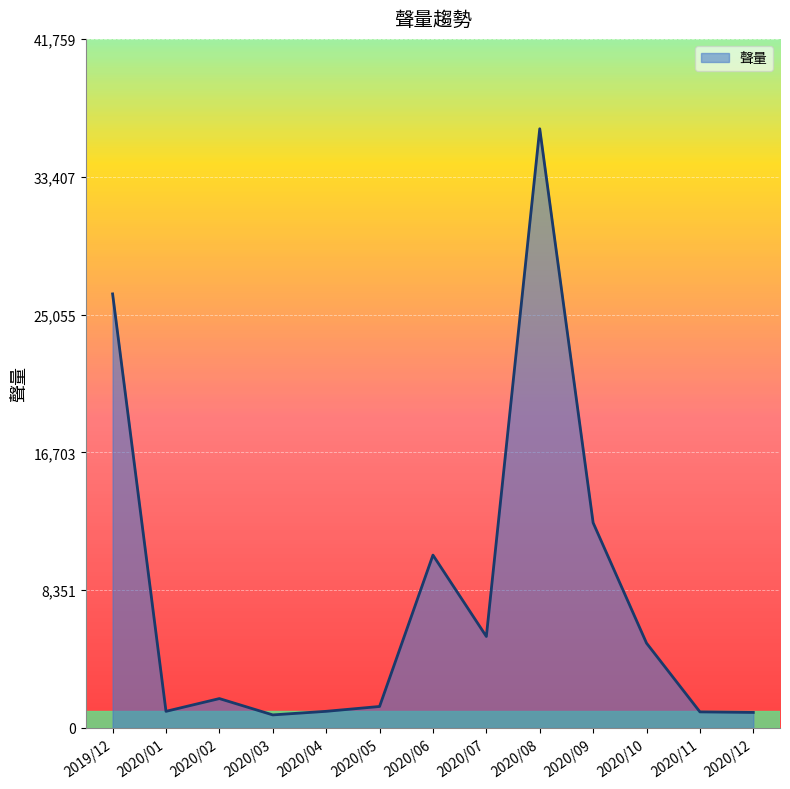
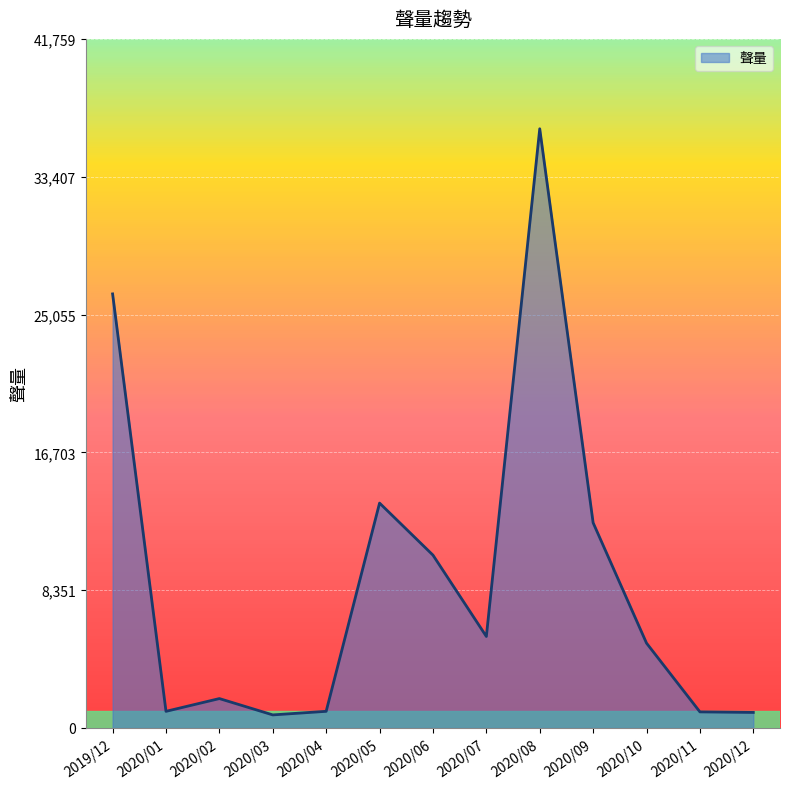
2020/05: 1,300 -> 13,600
